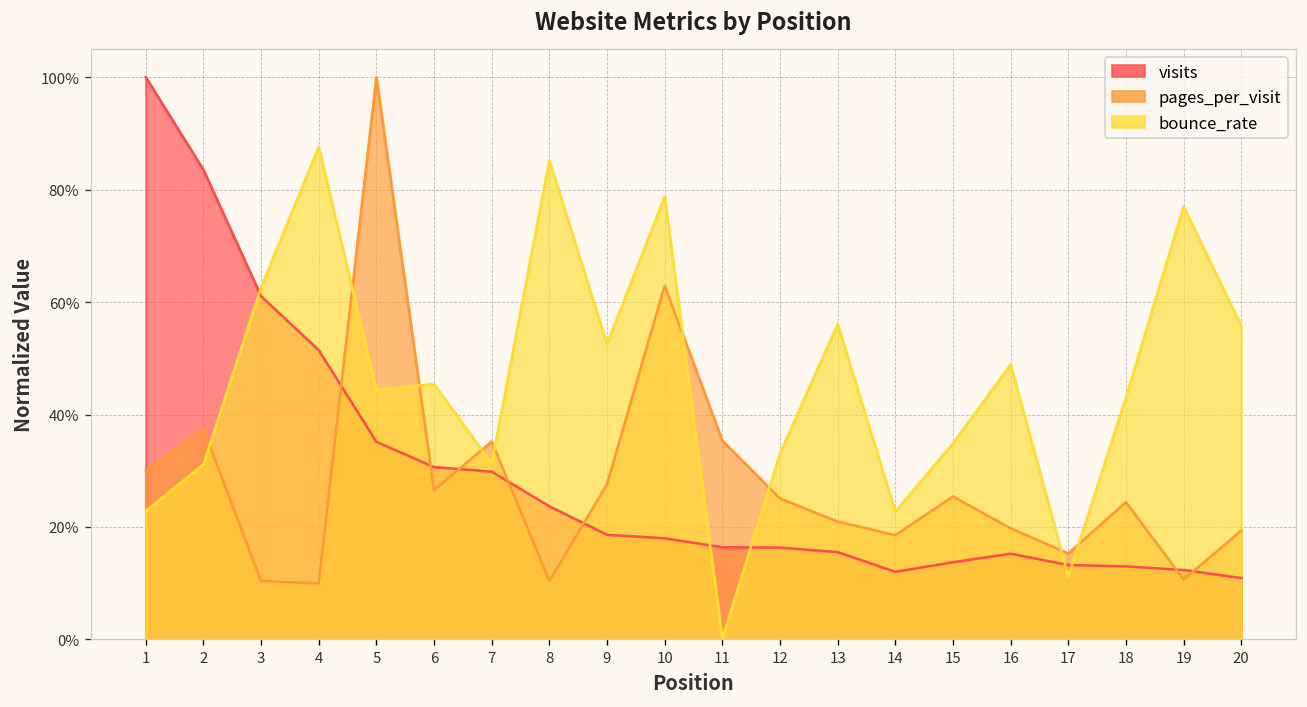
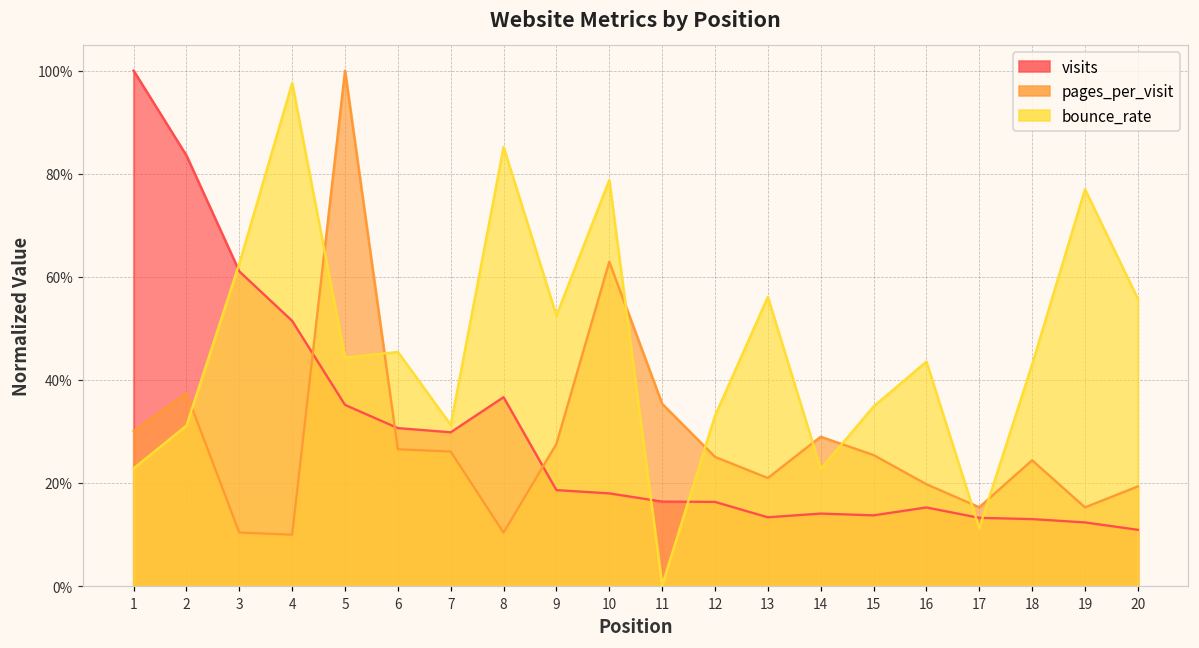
bounce_rate, 4: 88% -> 98%
pages_per_visit, 7: 35% -> 26%
visits, 8: 24% -> 37%
visits, 13: 16% -> 13%
visits, 14: 12% -> 14%
pages_per_visit, 14: 19% -> 29%
bounce_rate, 16: 49% -> 44%
pages_per_visit, 19: 11% -> 15%
